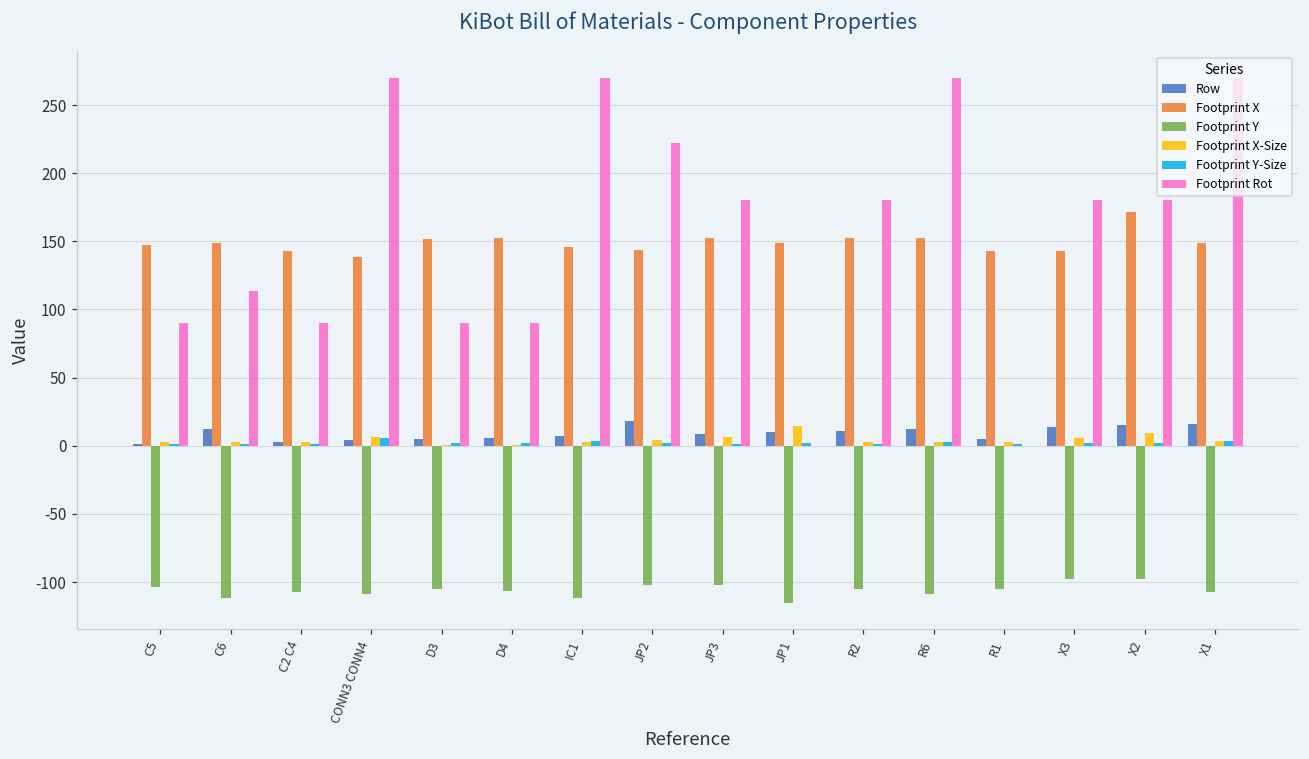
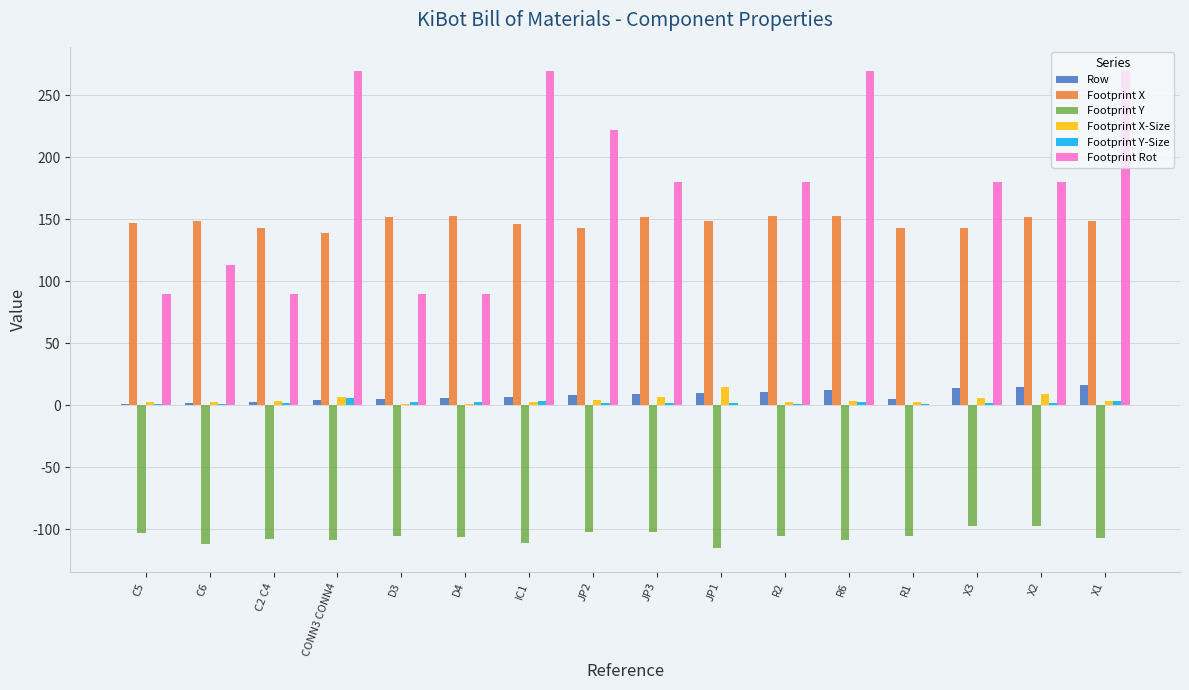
Row, C6: 12 -> 2
Row, JP2: 18 -> 8
Footprint X, X2: 171 -> 152
